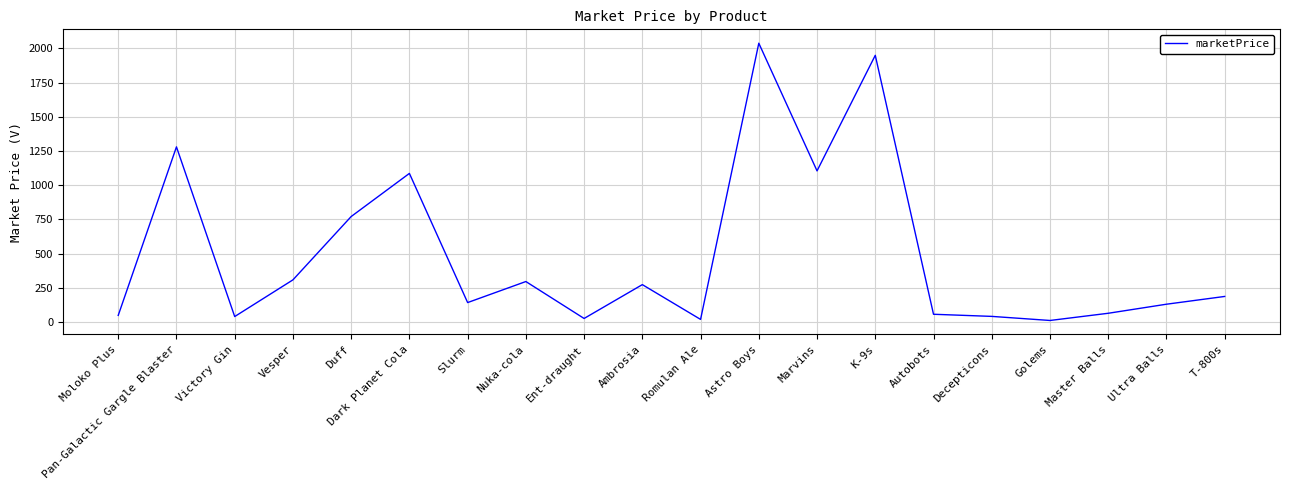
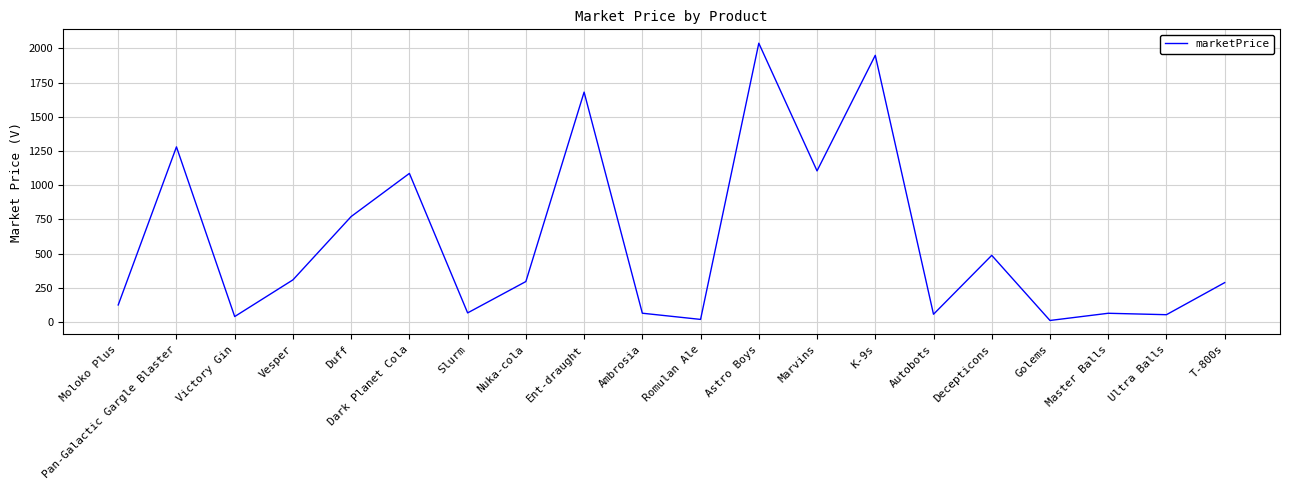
Moloko Plus: 50 -> 120
Slurm: 140 -> 70
Ent-draught: 30 -> 1680
Ambrosia: 270 -> 60
Decepticons: 40 -> 490
Ultra Balls: 130 -> 50
T-800s: 190 -> 290
